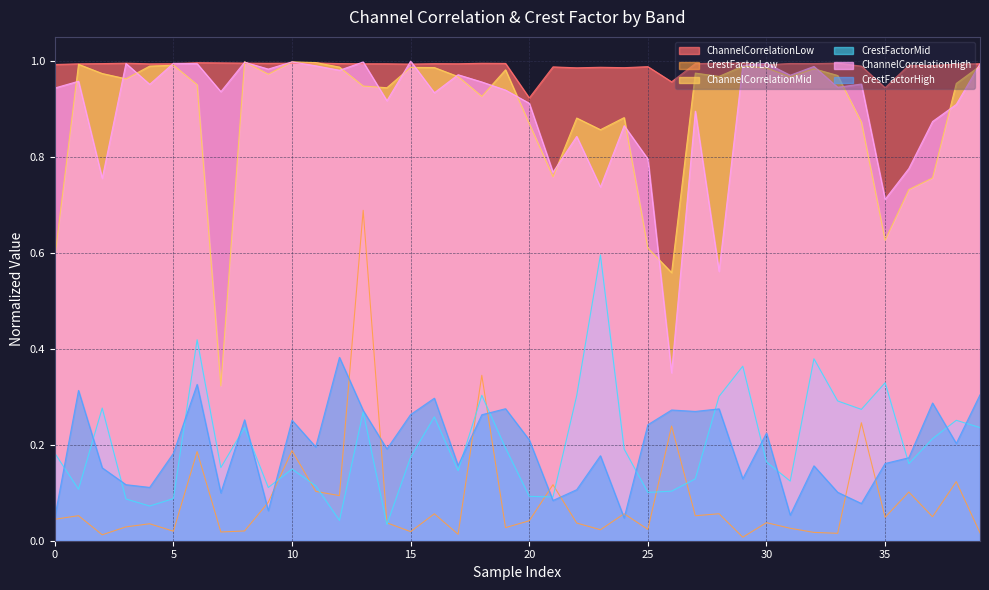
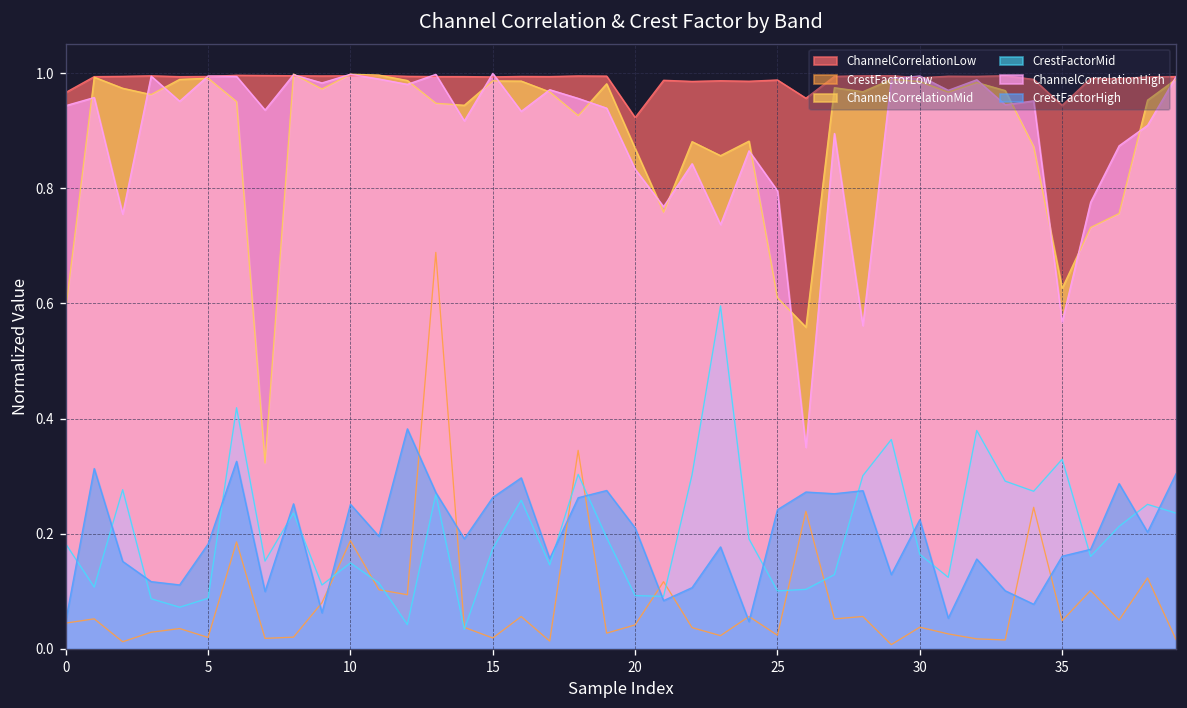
ChannelCorrelationLow, 0: 0.99 -> 0.97
ChannelCorrelationHigh, 20: 0.91 -> 0.83
ChannelCorrelationHigh, 35: 0.71 -> 0.57
